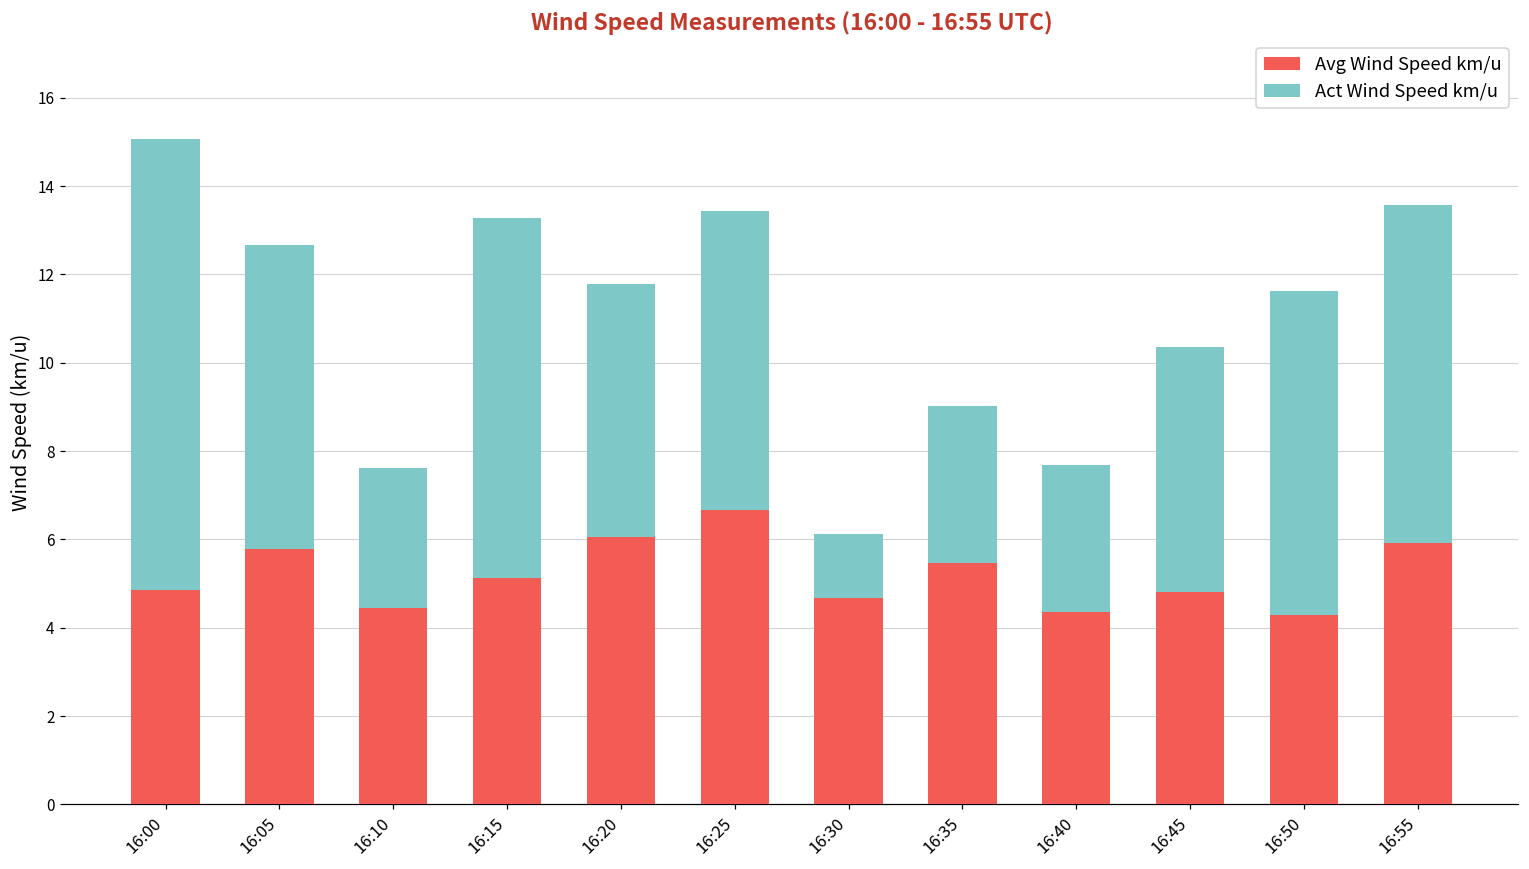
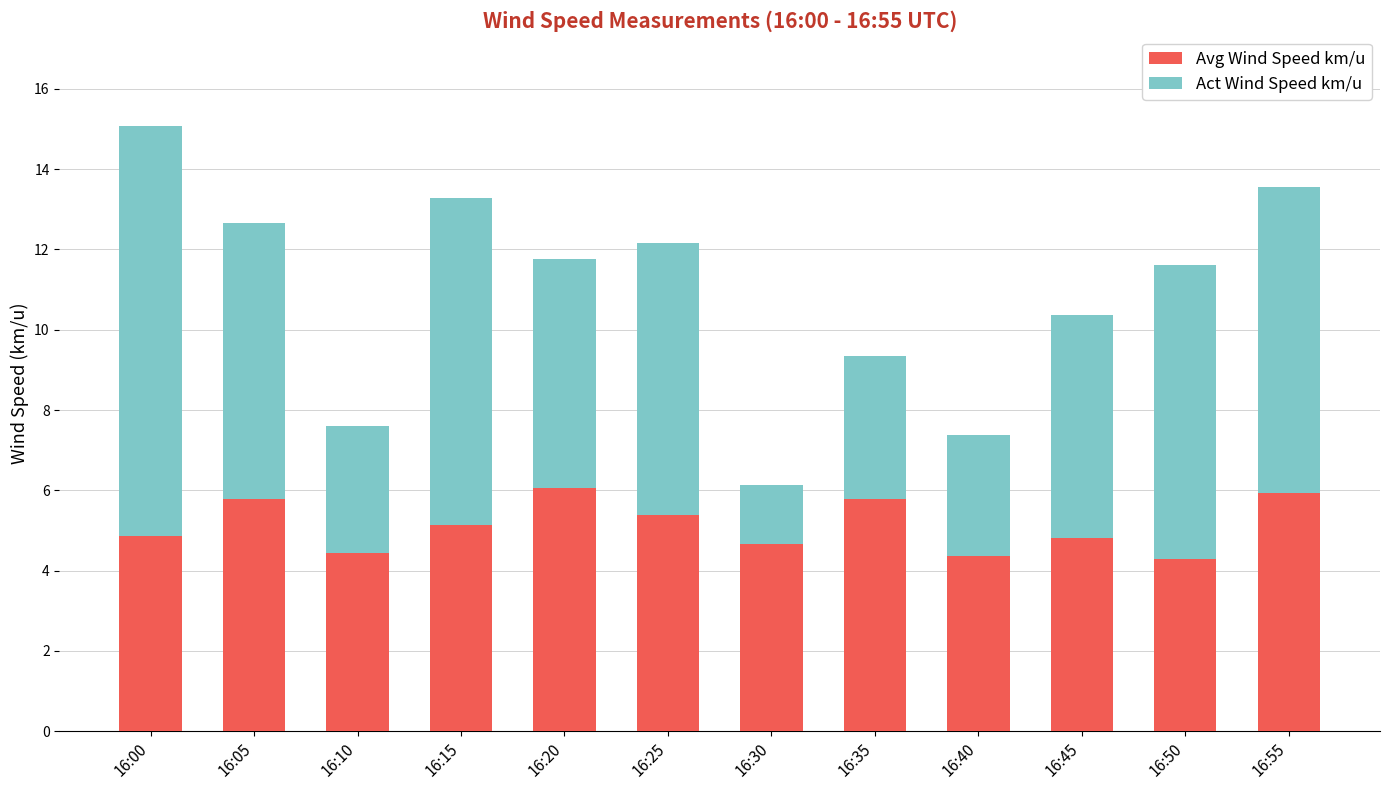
Avg Wind Speed km/u, 16:25: 6.7 -> 5.4
Avg Wind Speed km/u, 16:35: 5.5 -> 5.8
Act Wind Speed km/u, 16:40: 3.3 -> 3.0
